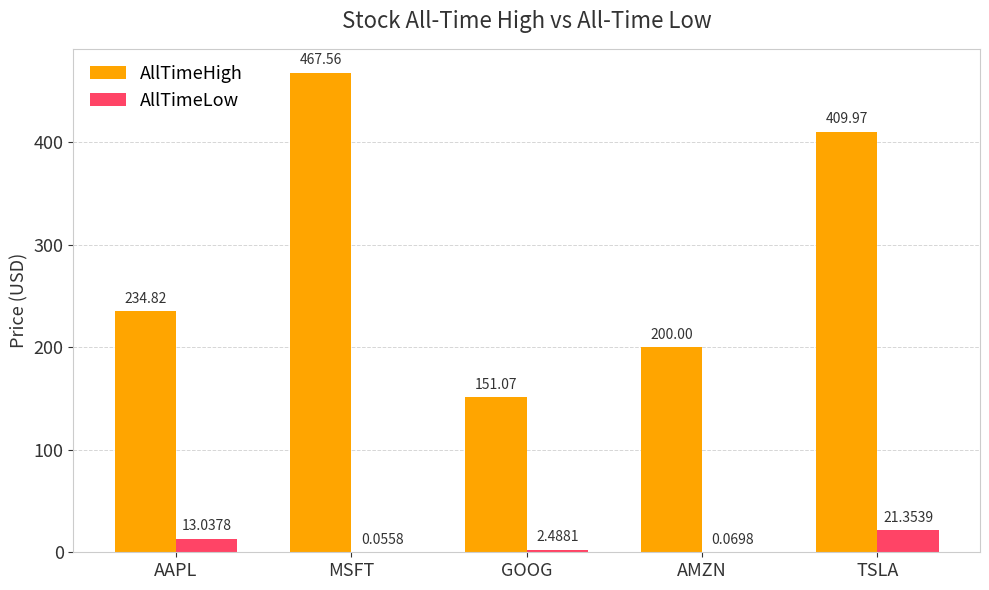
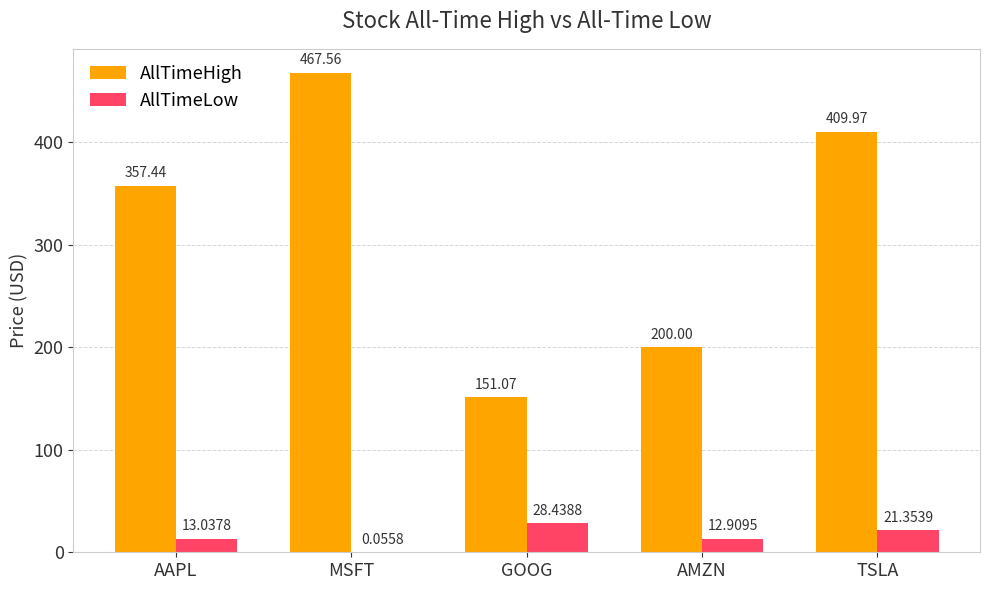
AllTimeHigh, AAPL: 234.82 -> 357.44
AllTimeLow, GOOG: 2.4881 -> 28.4388
AllTimeLow, AMZN: 0.0698 -> 12.9095
